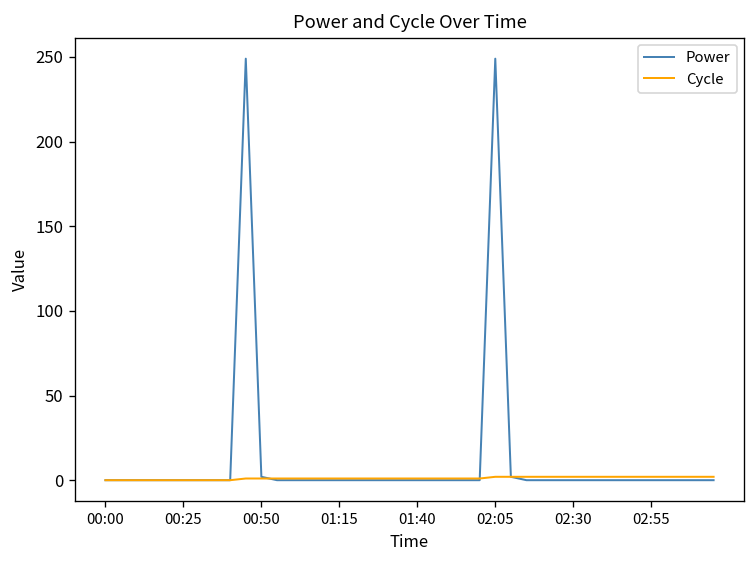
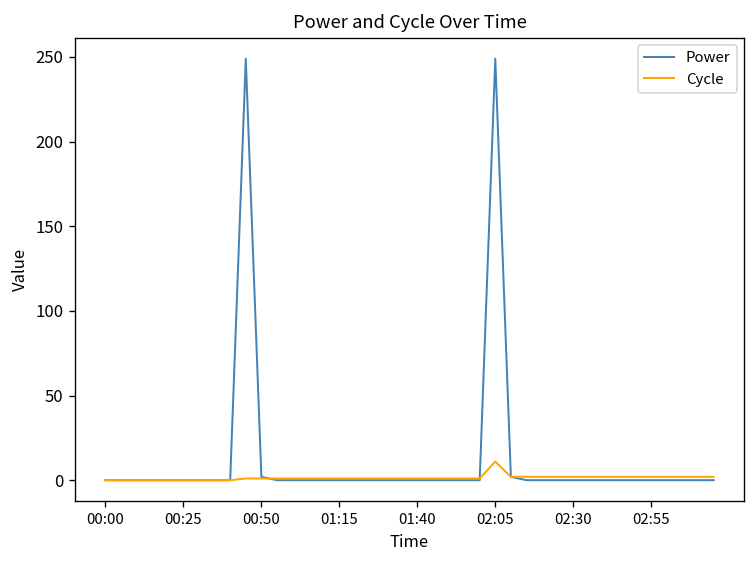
Cycle, 02:05: 2 -> 11
